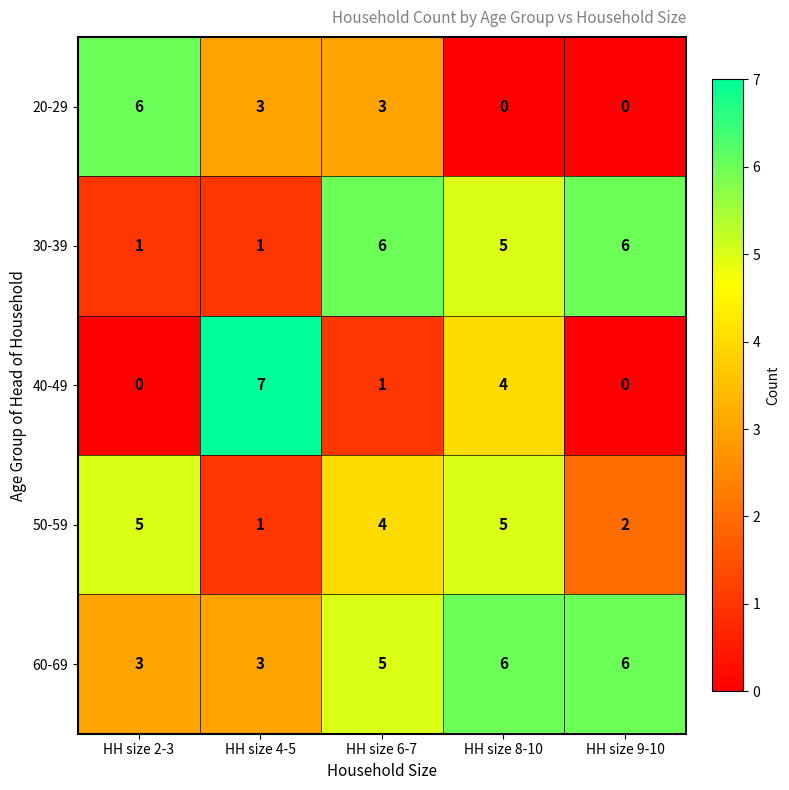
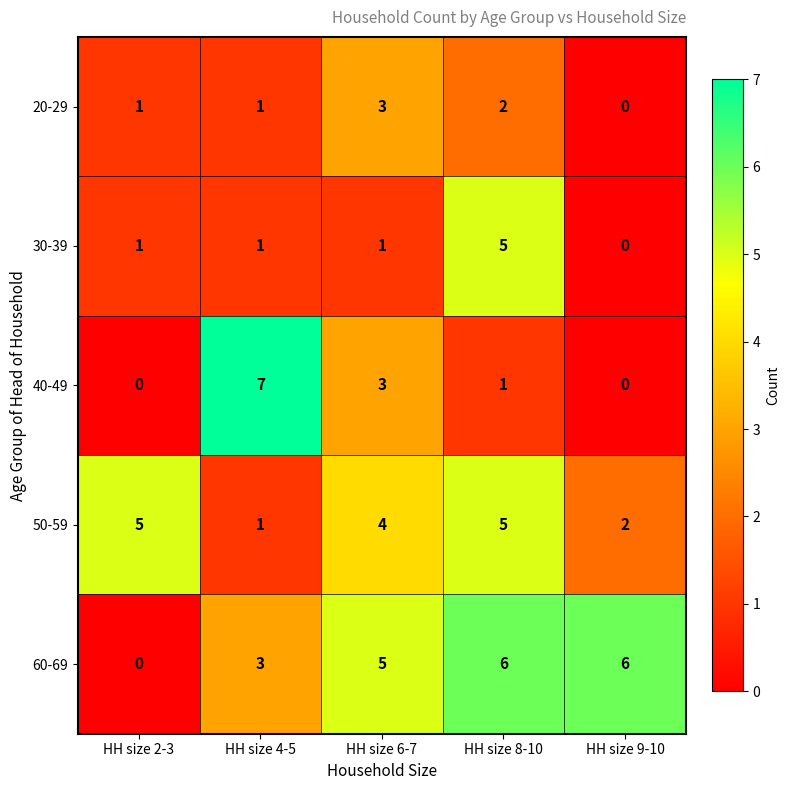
20-29, HH size 2-3: 6 -> 1
20-29, HH size 4-5: 3 -> 1
20-29, HH size 8-10: 0 -> 2
30-39, HH size 6-7: 6 -> 1
30-39, HH size 9-10: 6 -> 0
40-49, HH size 6-7: 1 -> 3
40-49, HH size 8-10: 4 -> 1
60-69, HH size 2-3: 3 -> 0
